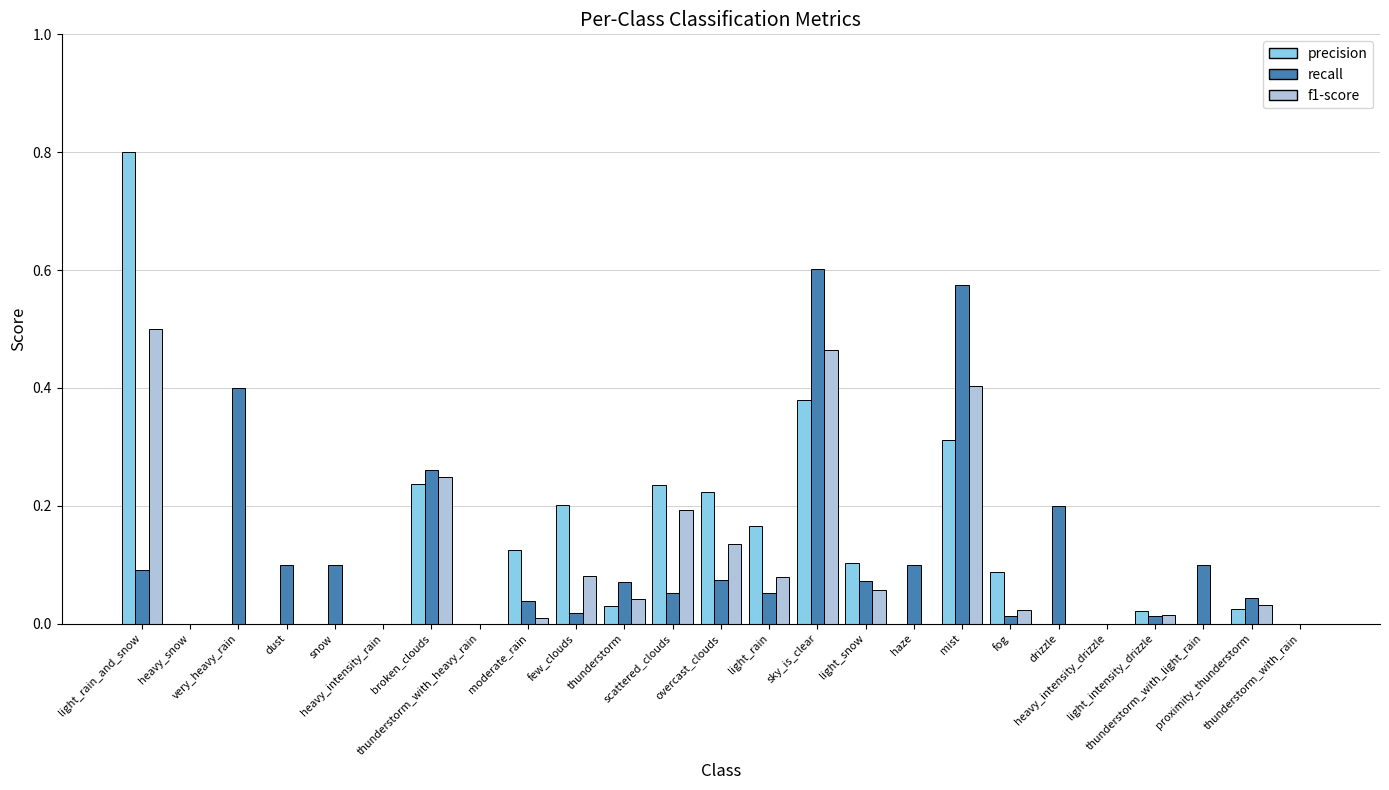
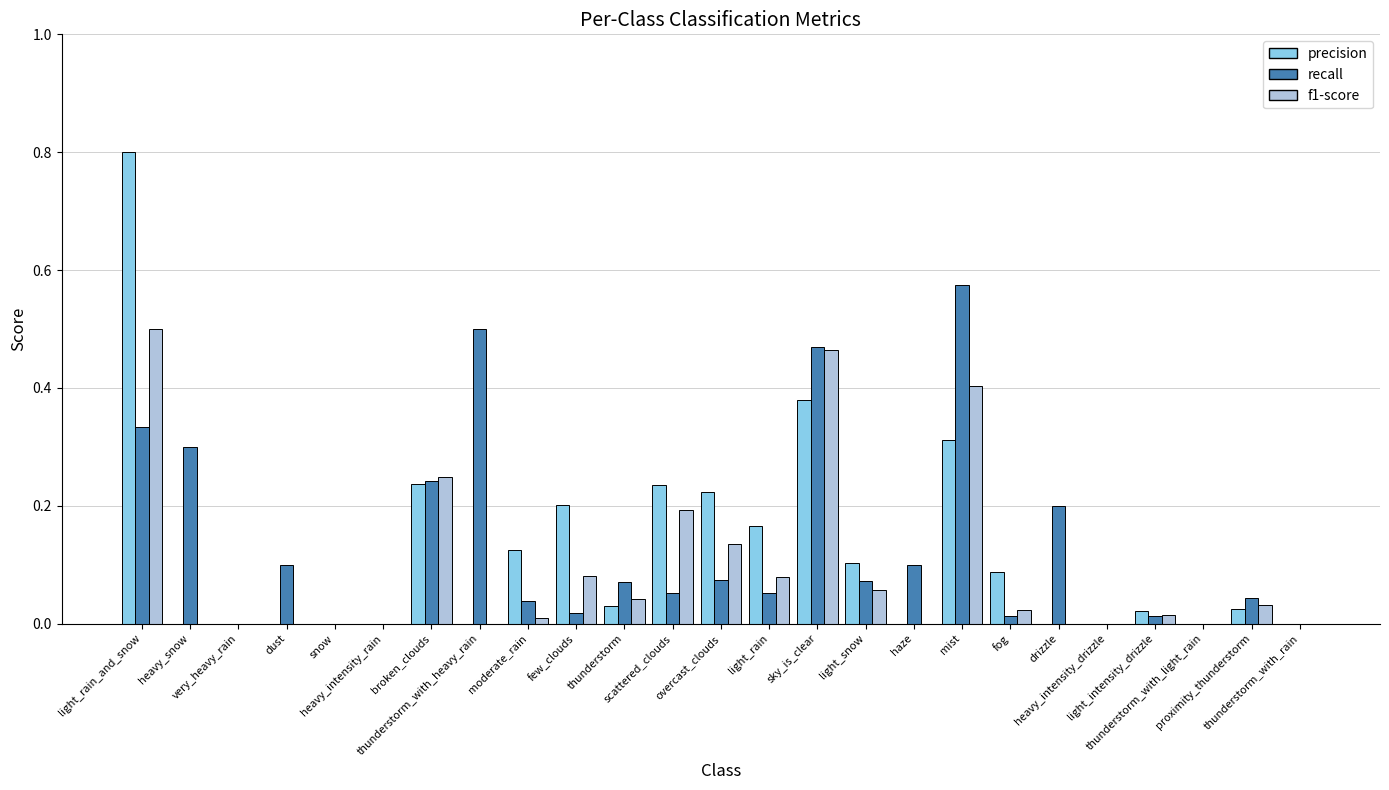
recall, light_rain_and_snow: 0.09 -> 0.33
recall, heavy_snow: 0.0 -> 0.3
recall, very_heavy_rain: 0.4 -> 0.0
recall, snow: 0.1 -> 0.0
recall, broken_clouds: 0.26 -> 0.24
recall, thunderstorm_with_heavy_rain: 0.0 -> 0.5
recall, sky_is_clear: 0.60 -> 0.47
recall, thunderstorm_with_light_rain: 0.1 -> 0.0
